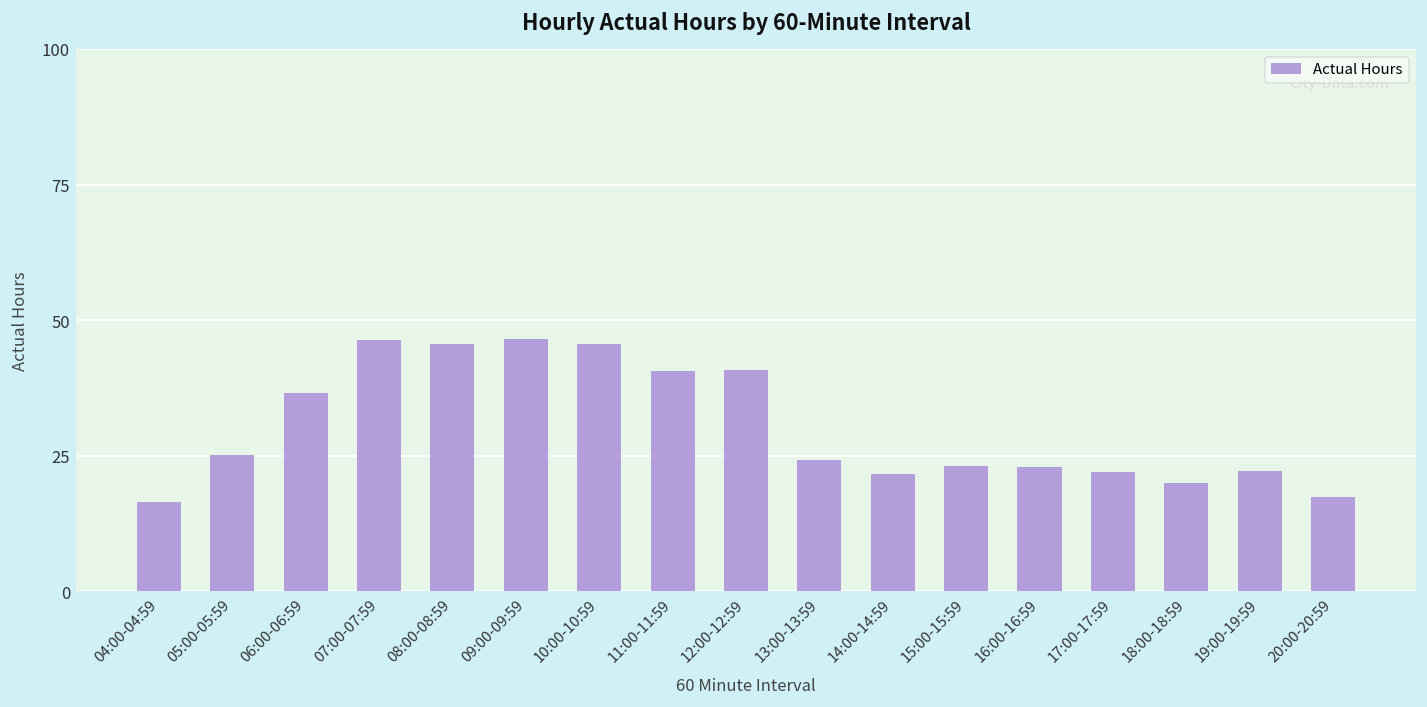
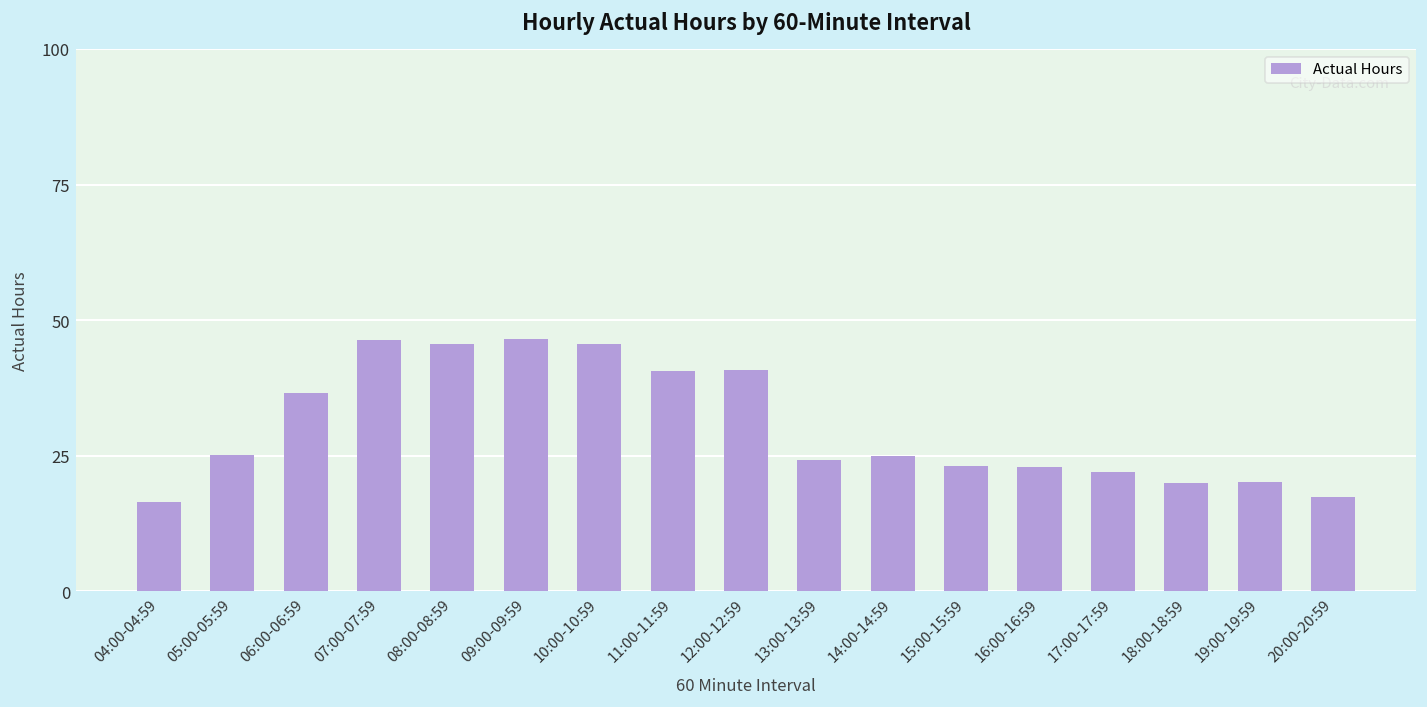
14:00-14:59: 22 -> 25
19:00-19:59: 22 -> 20
